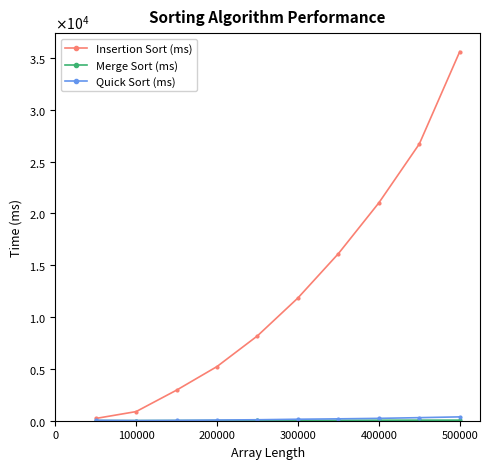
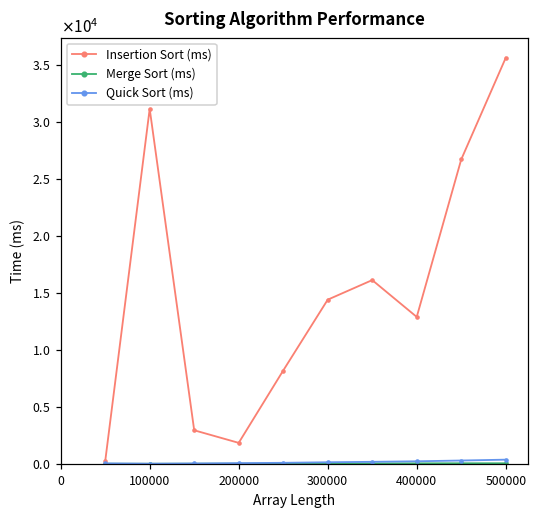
Insertion Sort (ms), 100000: 900 -> 31100
Insertion Sort (ms), 200000: 5200 -> 1800
Insertion Sort (ms), 300000: 11800 -> 14400
Insertion Sort (ms), 400000: 21000 -> 12900
